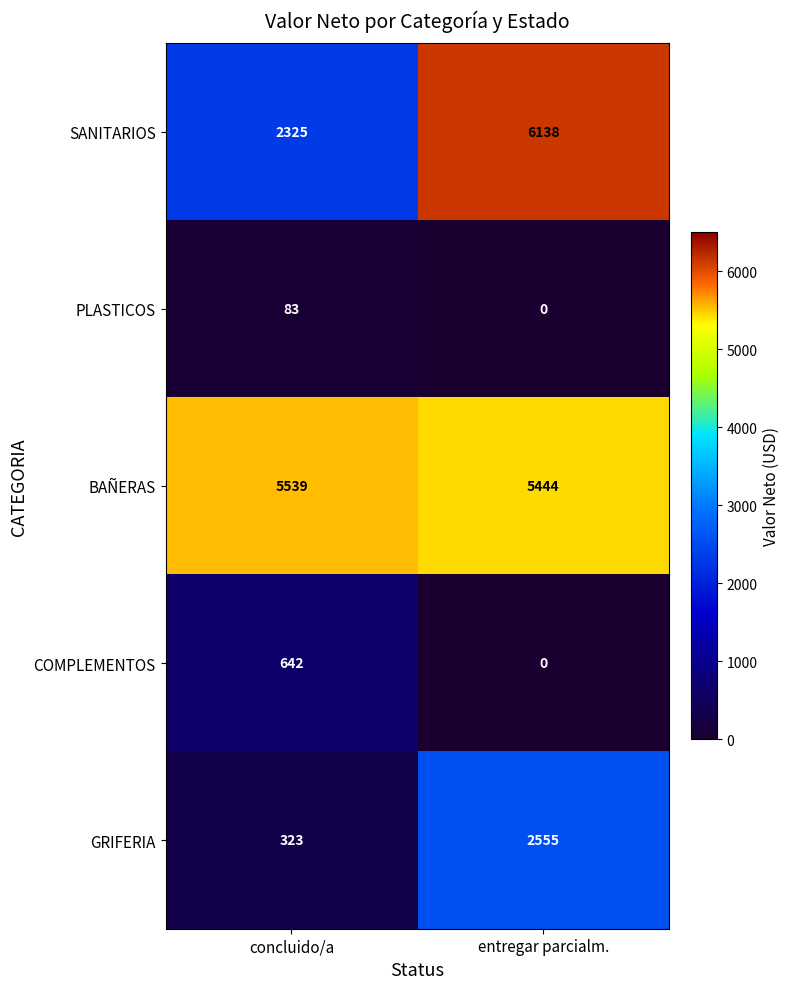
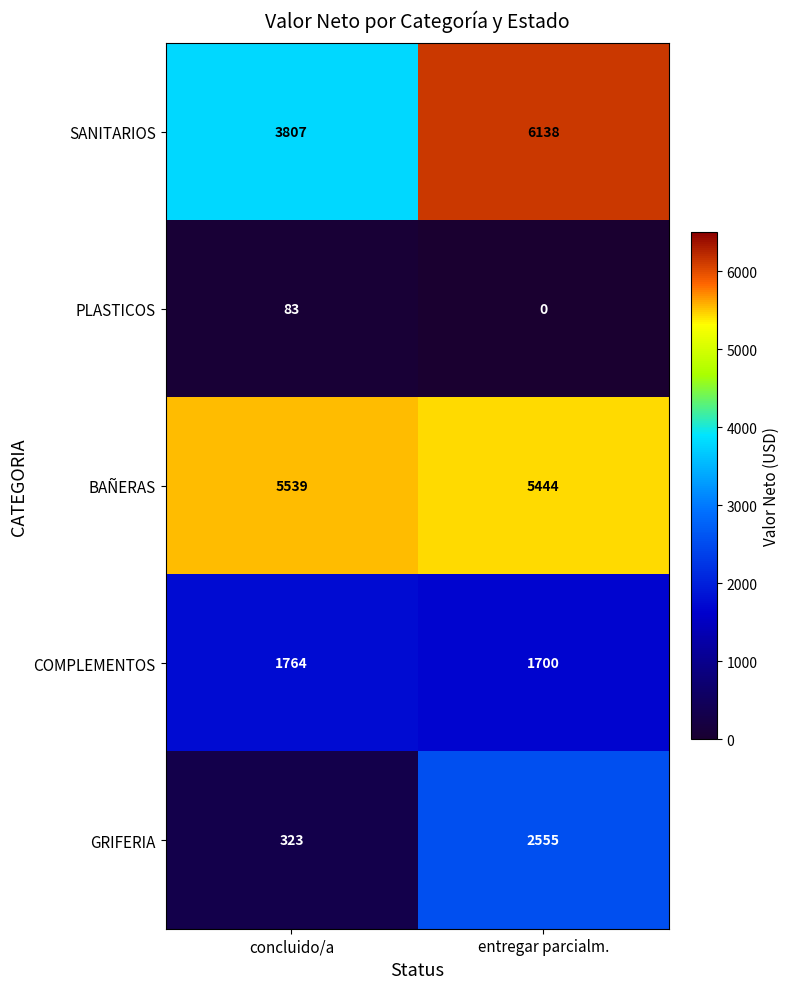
SANITARIOS, concluido/a: 2325 -> 3807
COMPLEMENTOS, concluido/a: 642 -> 1764
COMPLEMENTOS, entregar parcialm.: 0 -> 1700
